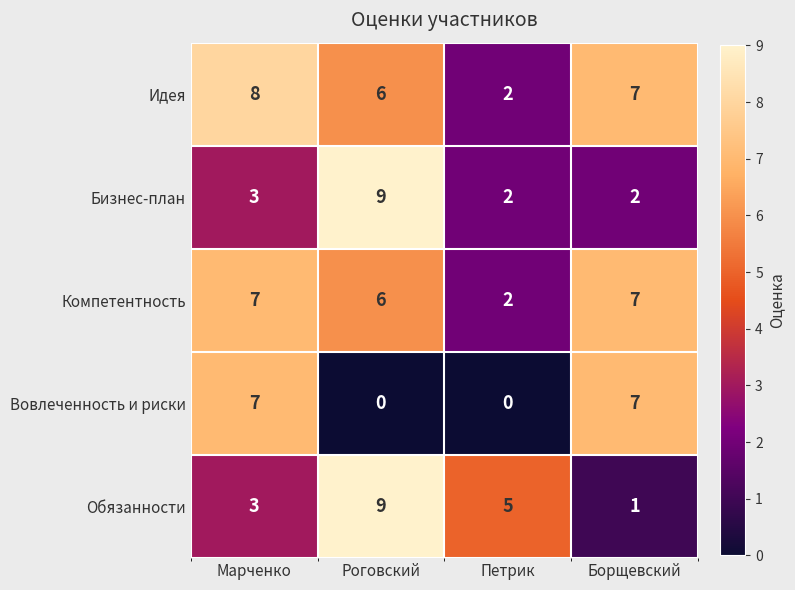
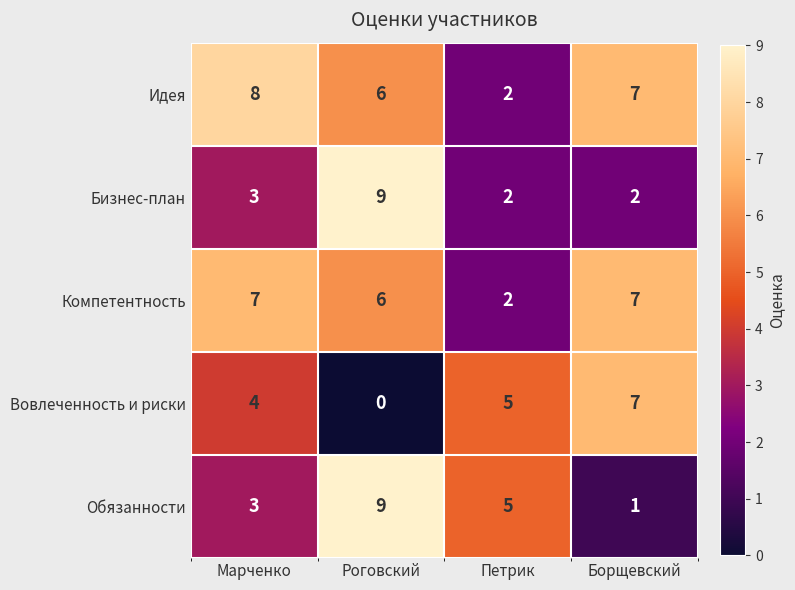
Вовлеченность и риски, Марченко: 7 -> 4
Вовлеченность и риски, Петрик: 0 -> 5
